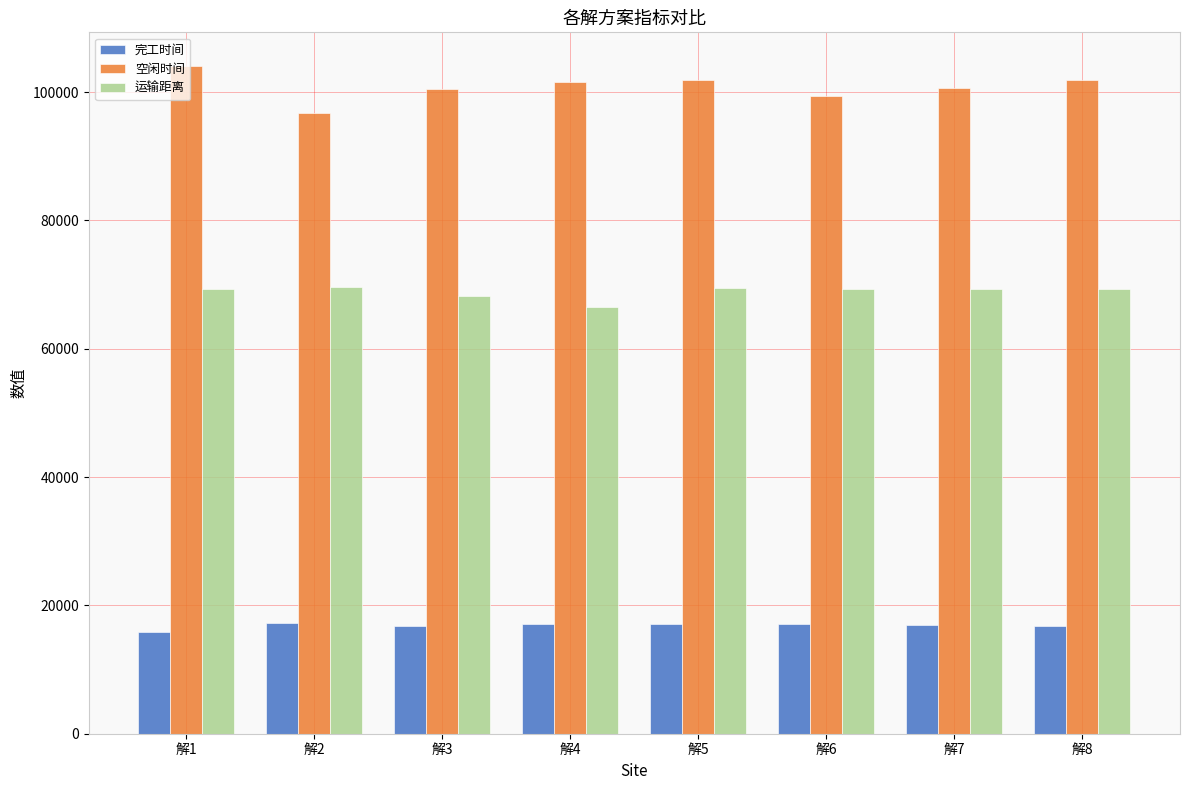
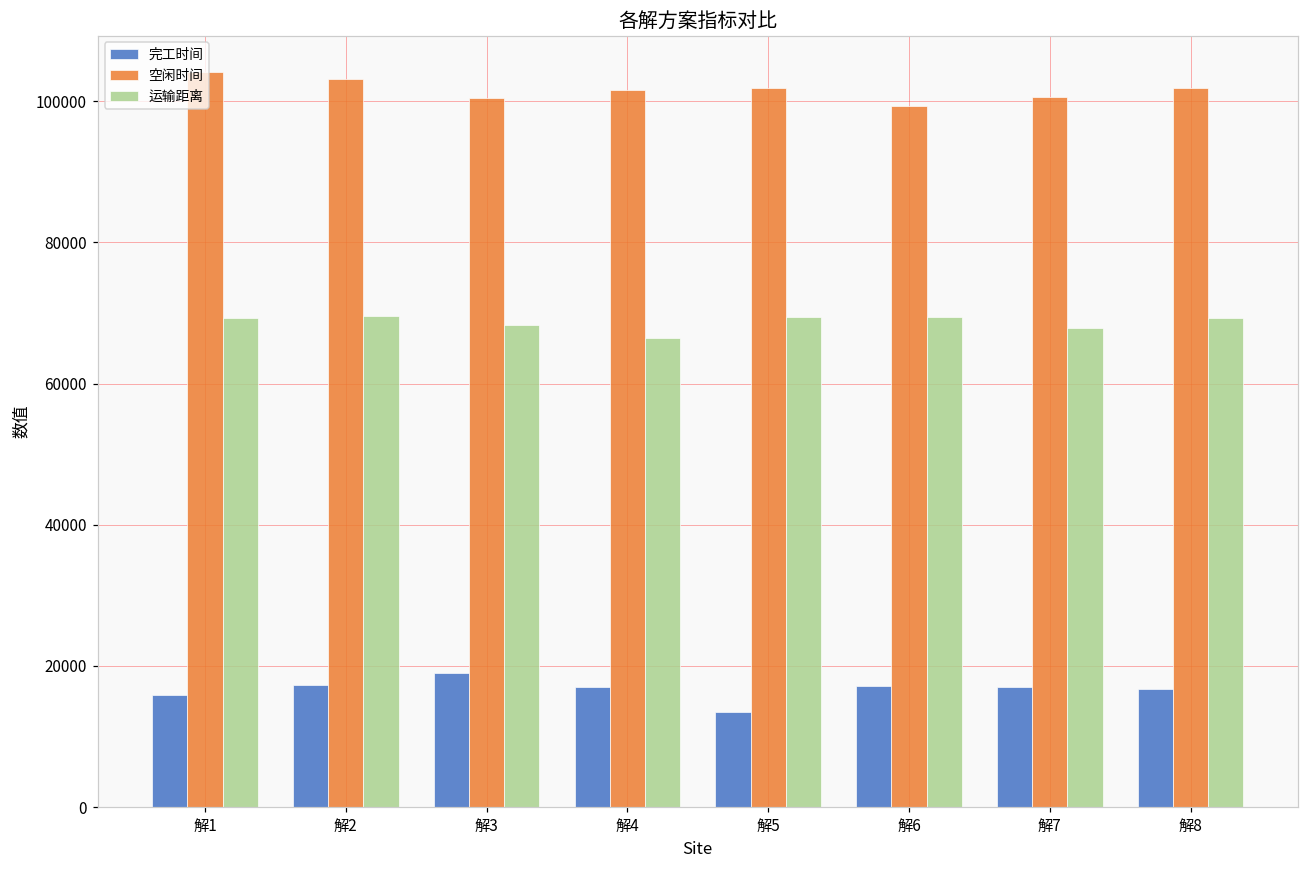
空闲时间, 解2: 97000 -> 103000
完工时间, 解3: 17000 -> 19000
完工时间, 解5: 17000 -> 13000
运输距离, 解7: 69000 -> 68000
